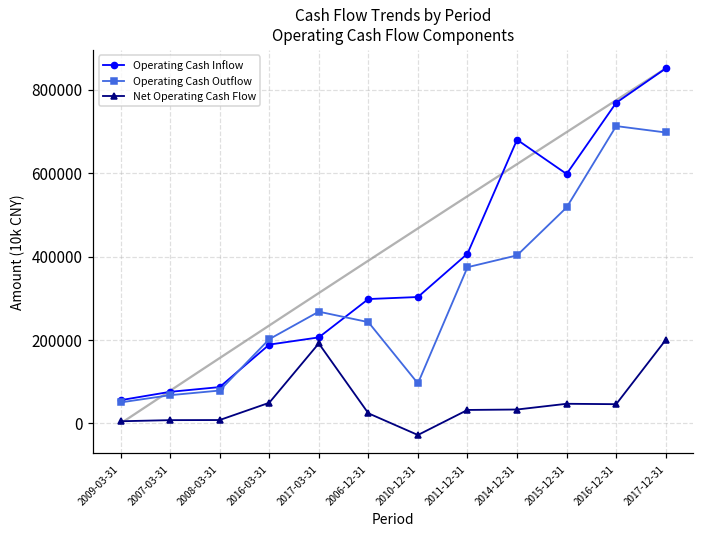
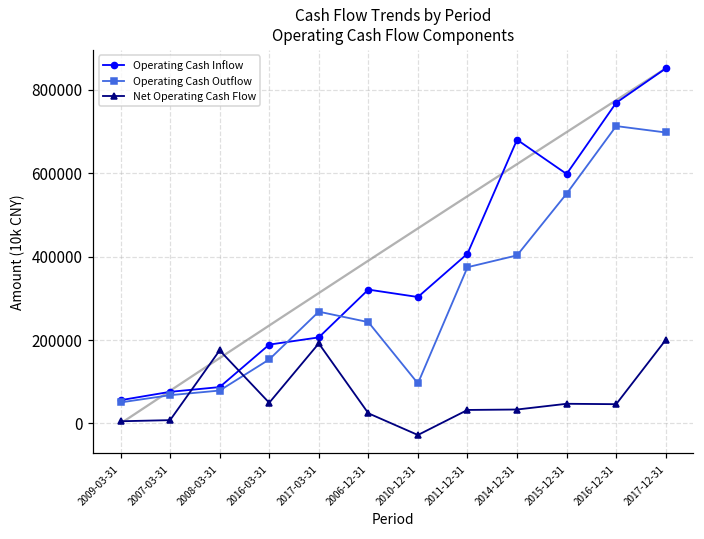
Net Operating Cash Flow, 2008-03-31: 10000 -> 180000
Operating Cash Outflow, 2016-03-31: 200000 -> 150000
Operating Cash Inflow, 2006-12-31: 300000 -> 320000
Operating Cash Outflow, 2015-12-31: 520000 -> 550000
